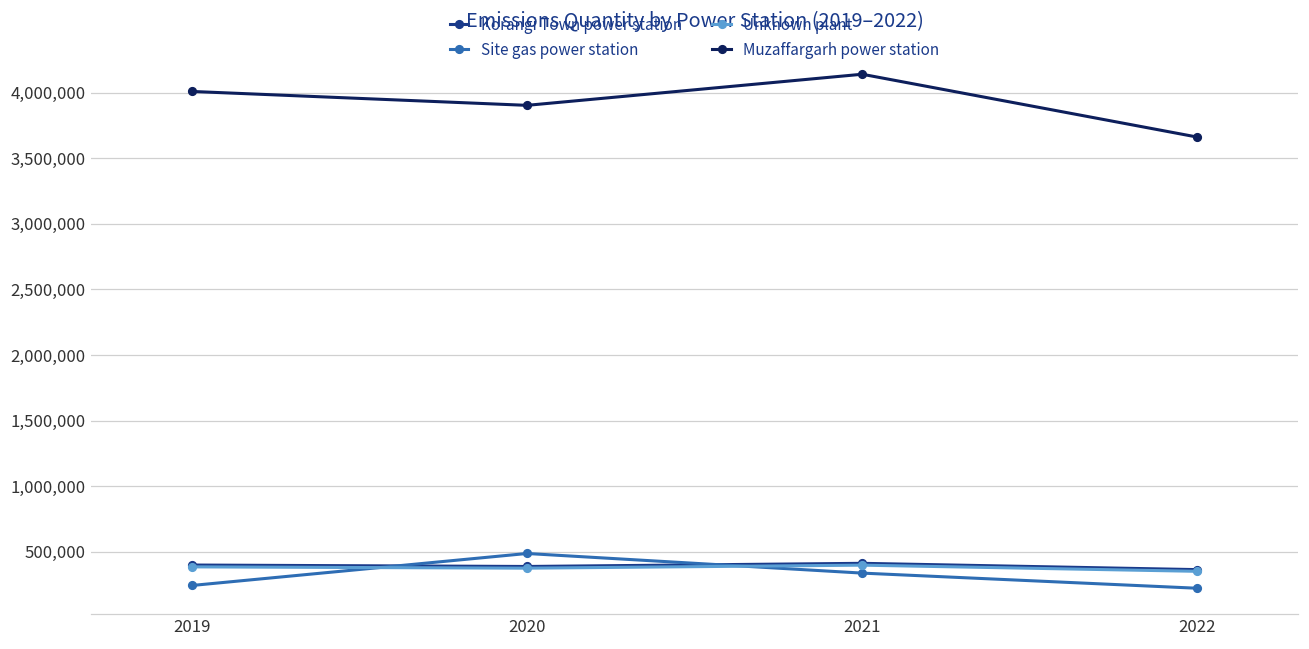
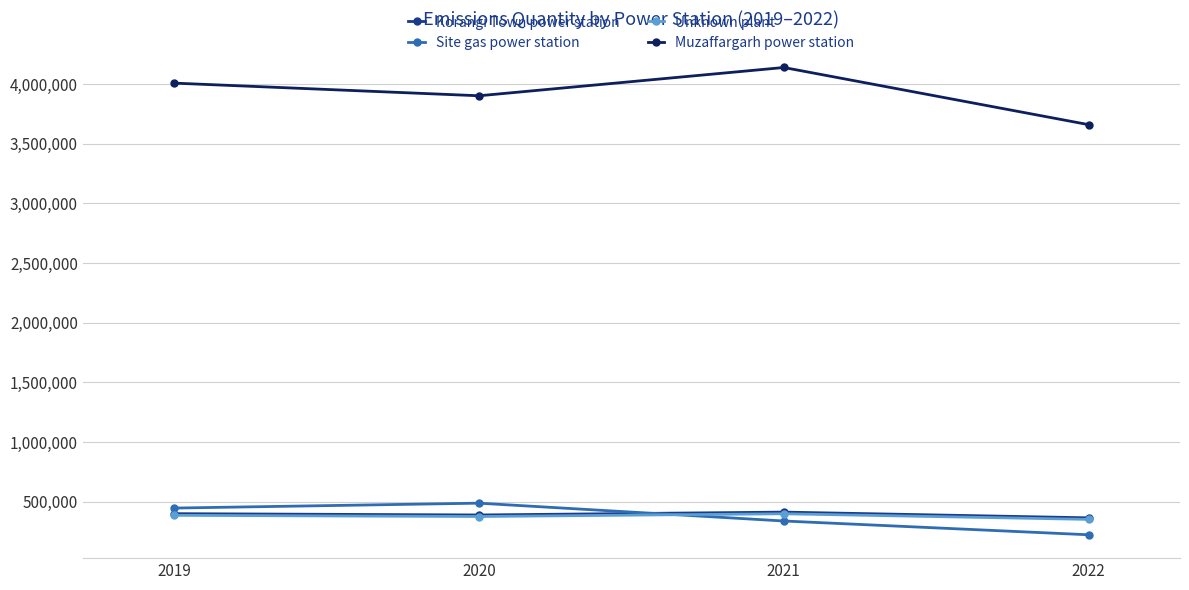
Site gas power station, 2019: 240,000 -> 450,000
